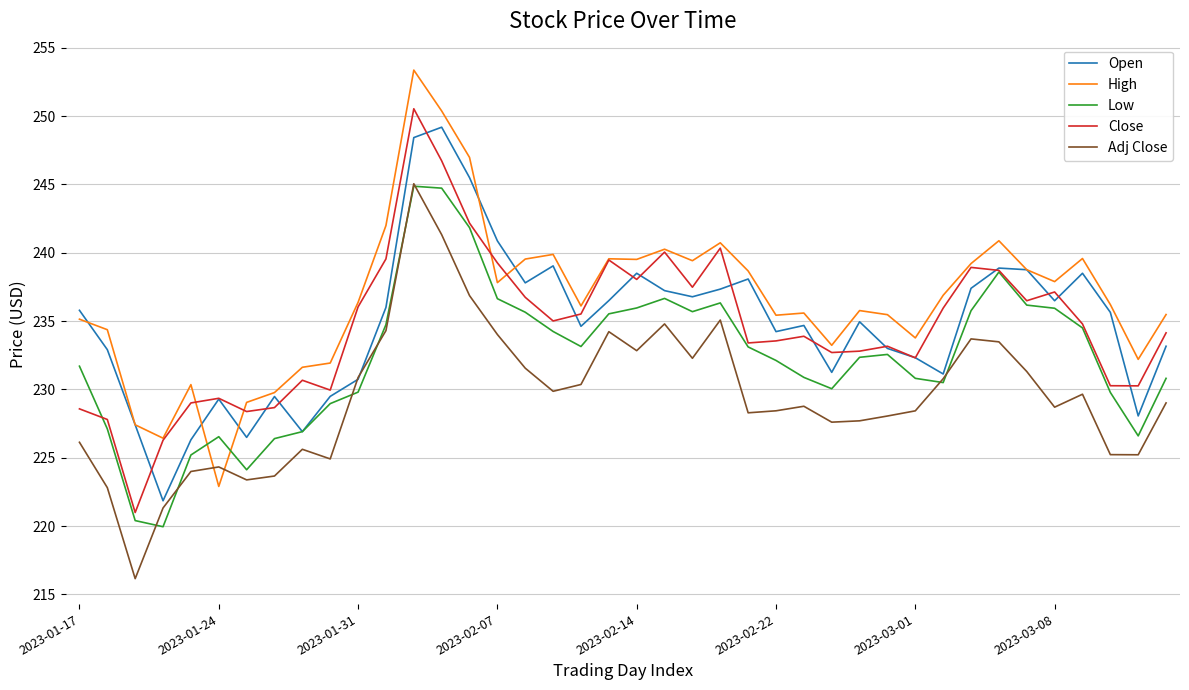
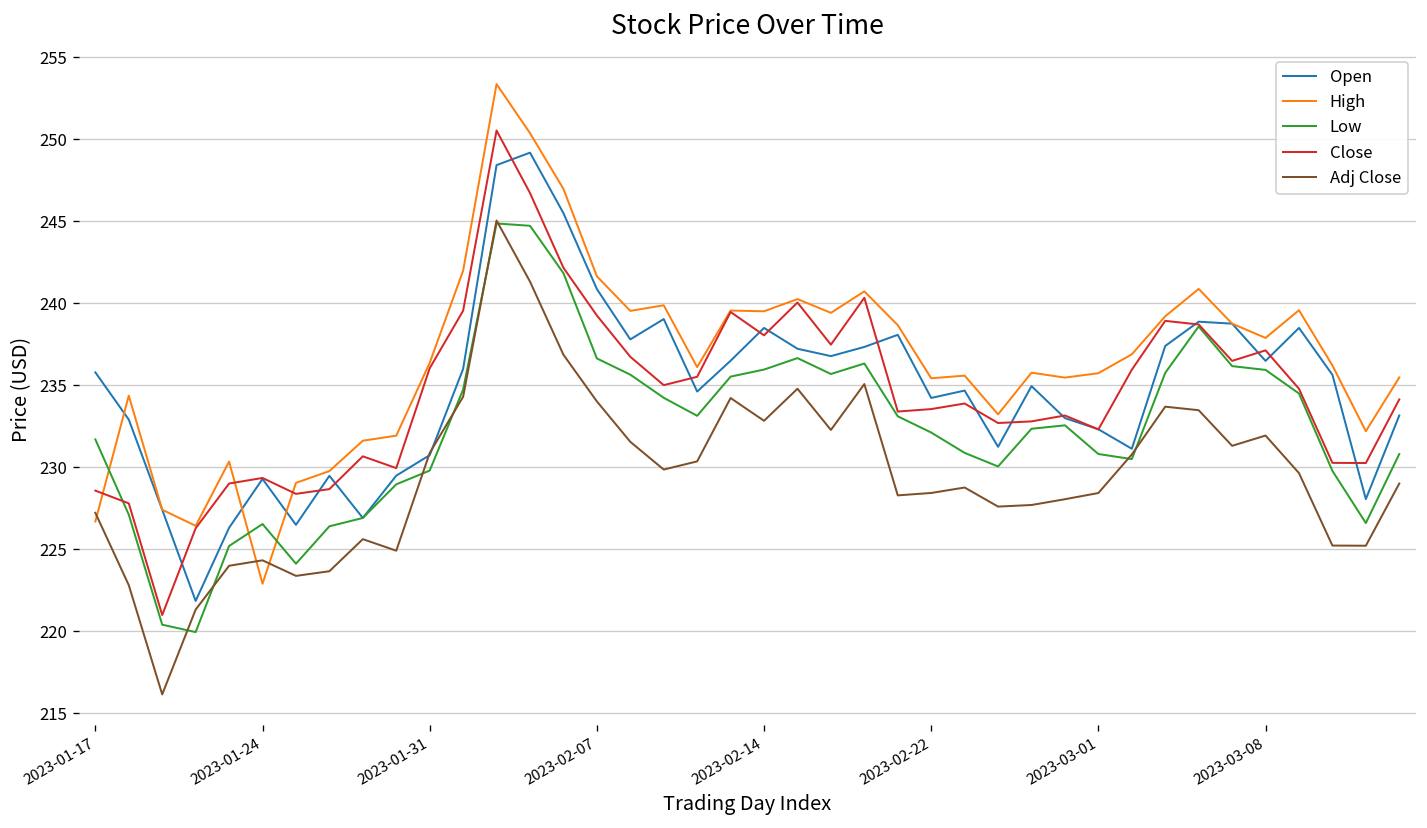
High, 2023-01-17: 235.1 -> 226.7
Adj Close, 2023-01-17: 226.1 -> 227.2
High, 2023-02-07: 237.8 -> 241.6
High, 2023-03-01: 233.8 -> 235.7
Adj Close, 2023-03-08: 228.7 -> 231.9
